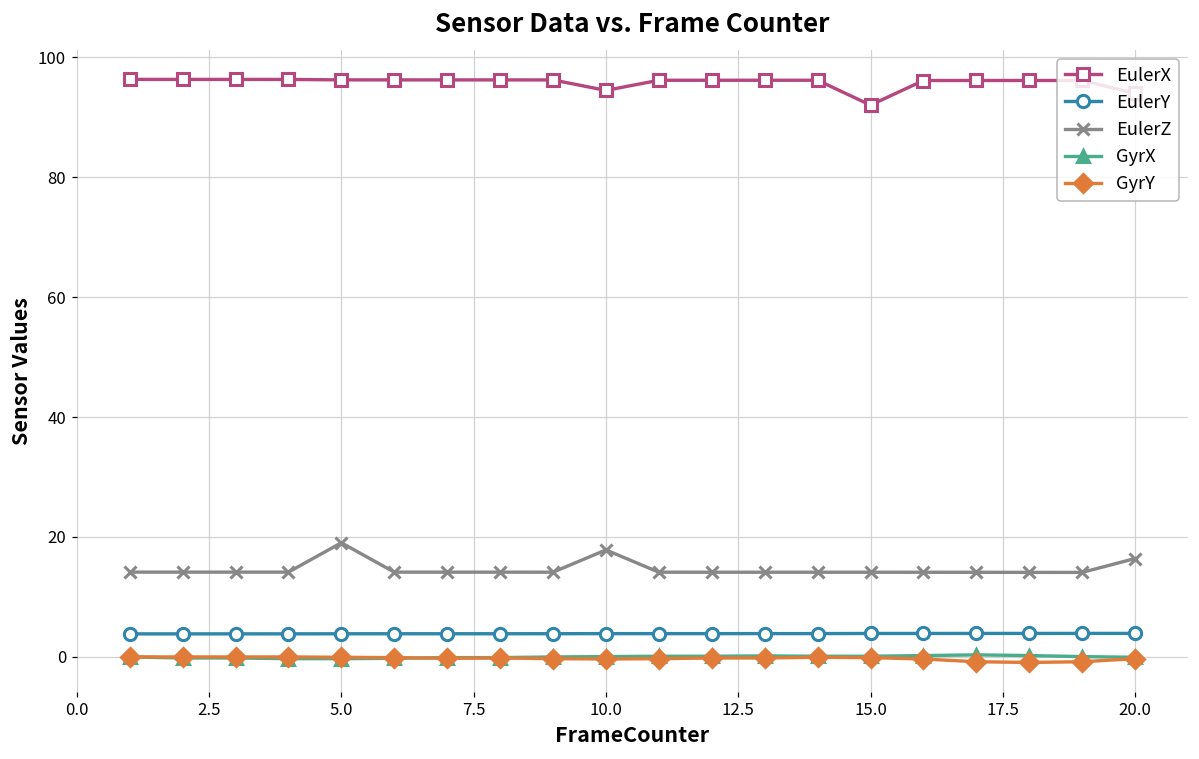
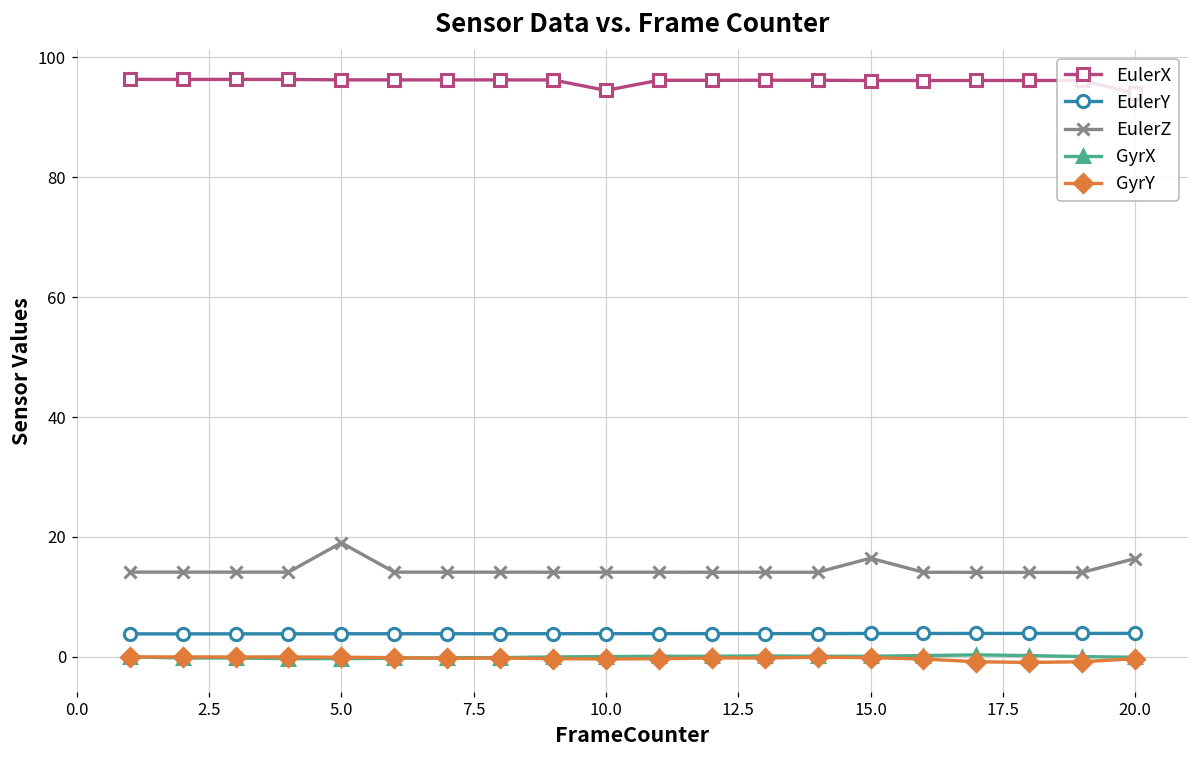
EulerZ, 10.0: 18 -> 14
EulerX, 15.0: 92 -> 96
EulerZ, 15.0: 14 -> 16
